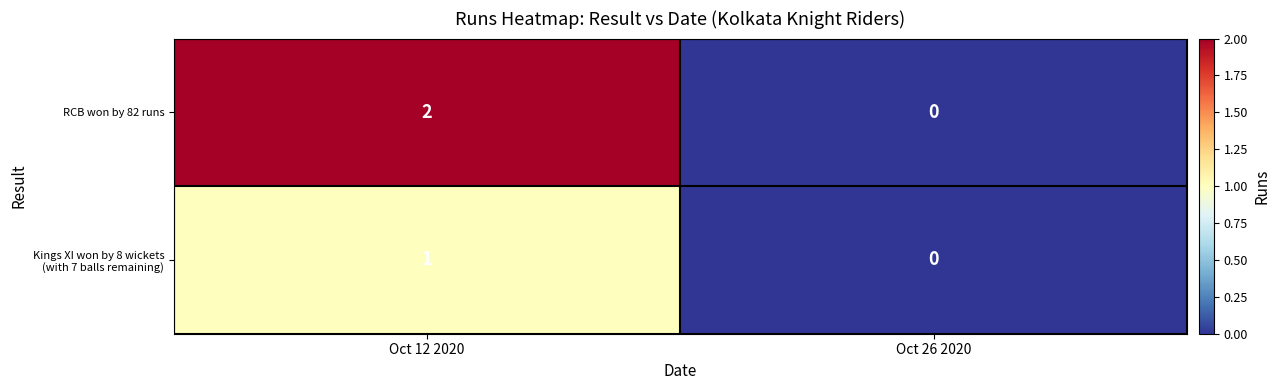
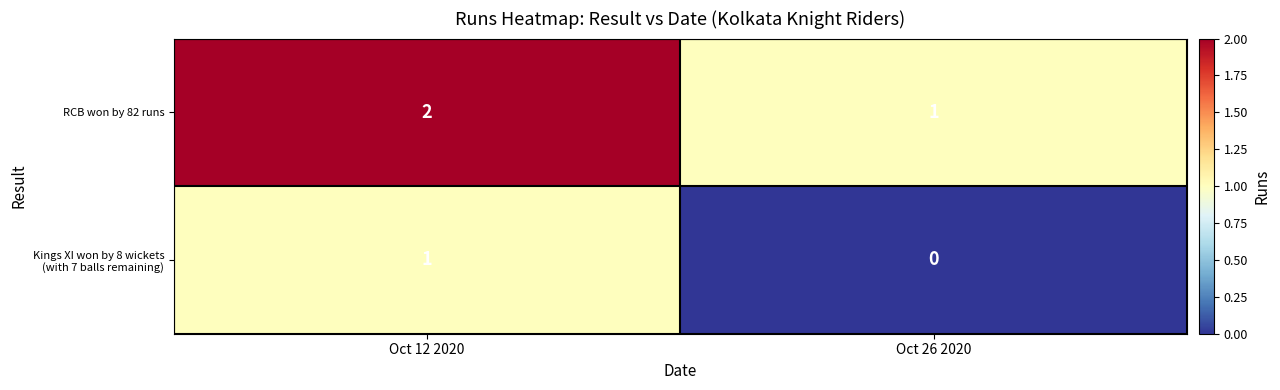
RCB won by 82 runs, Oct 26 2020: 0 -> 1
